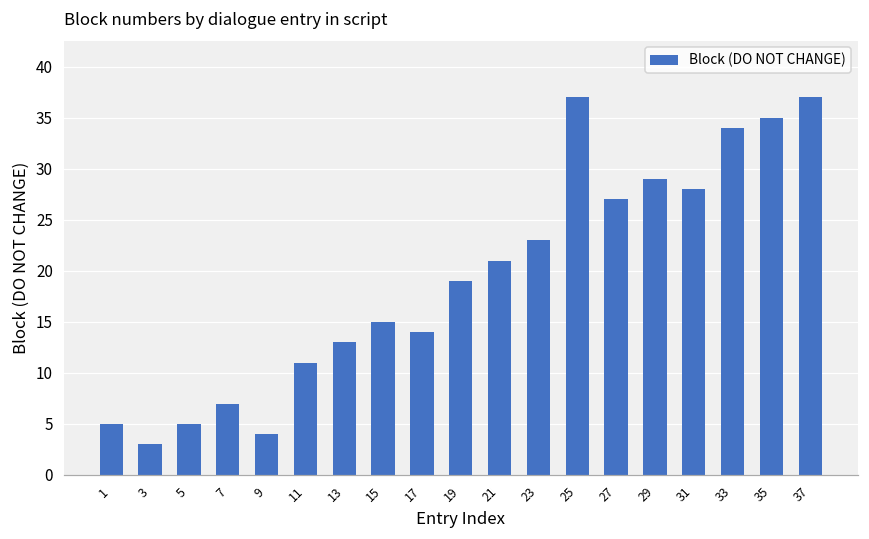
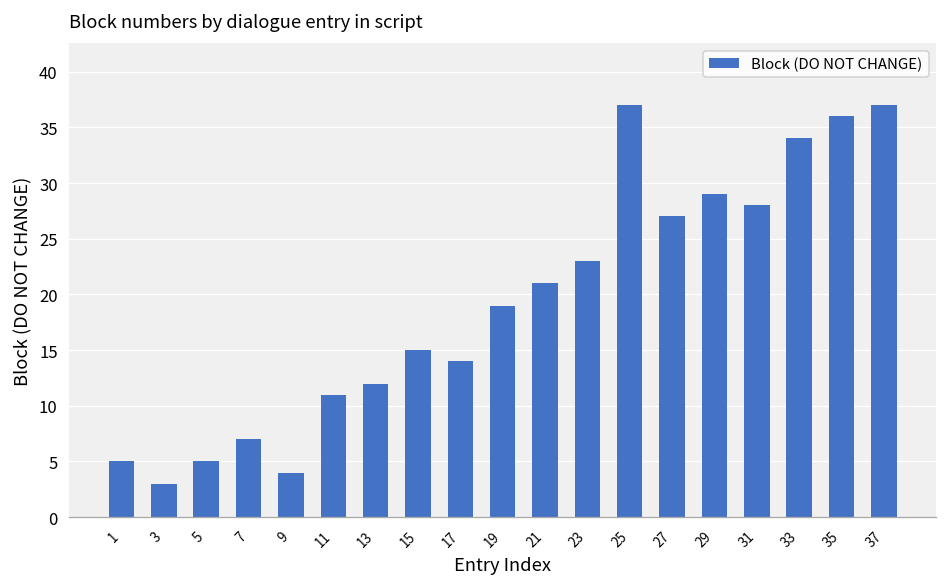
13: 13 -> 12
35: 35 -> 36
